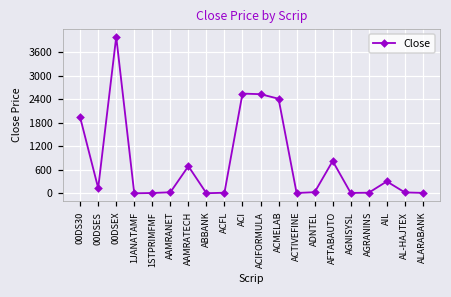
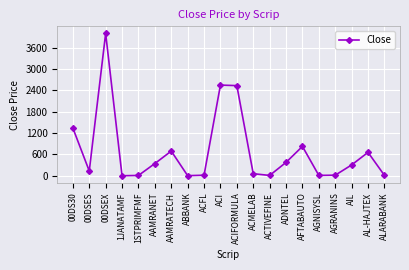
00DS30: 1900 -> 1300
AAMRANET: 0 -> 300
ACMELAB: 2400 -> 100
ADNTEL: 0 -> 400
AL-HAJTEX: 0 -> 700
